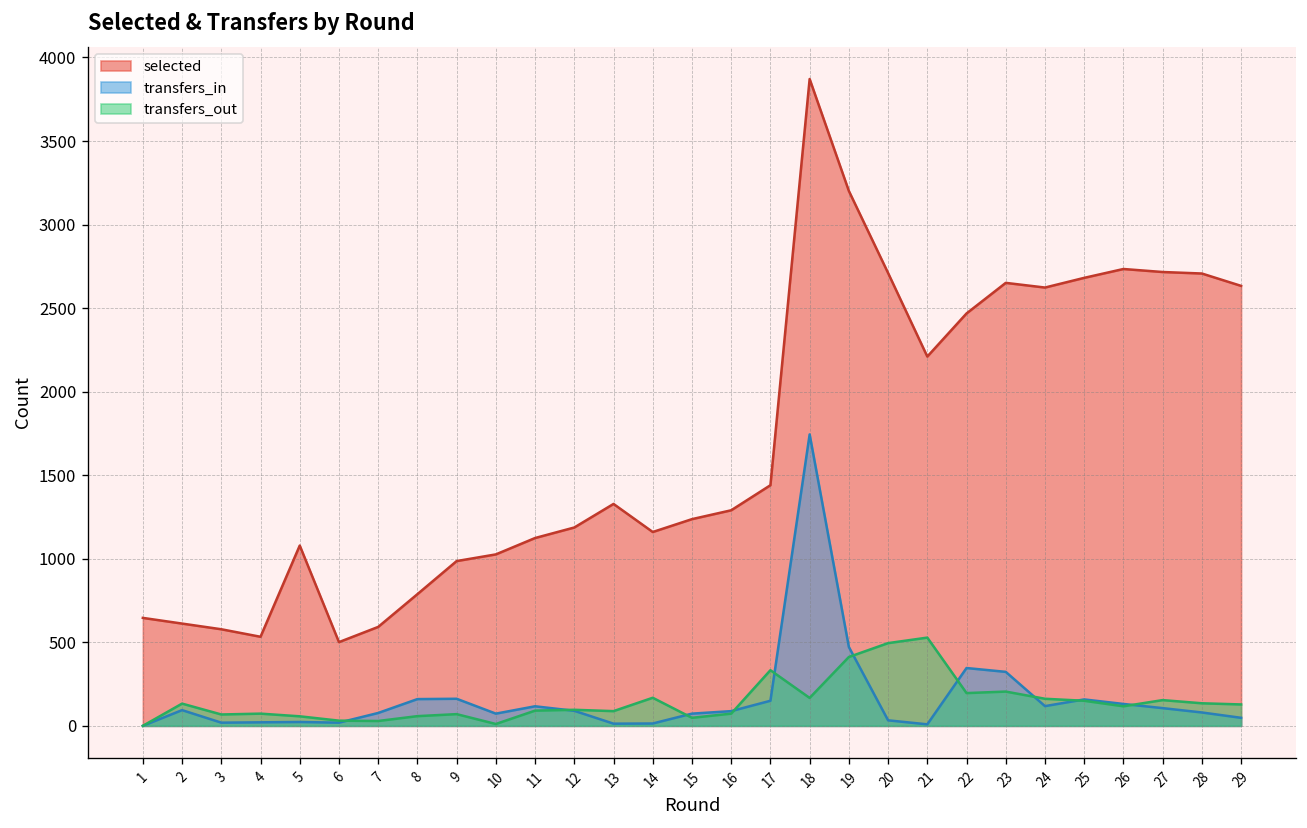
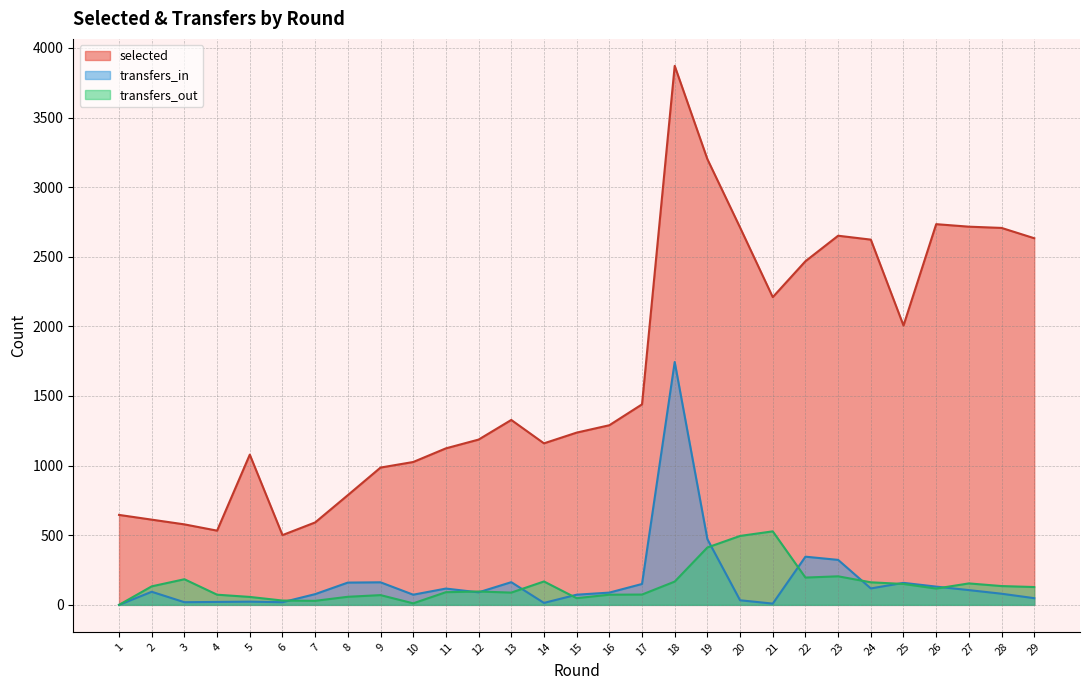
transfers_out, 3: 70 -> 180
transfers_in, 13: 10 -> 160
transfers_out, 17: 330 -> 70
selected, 25: 2680 -> 2010
